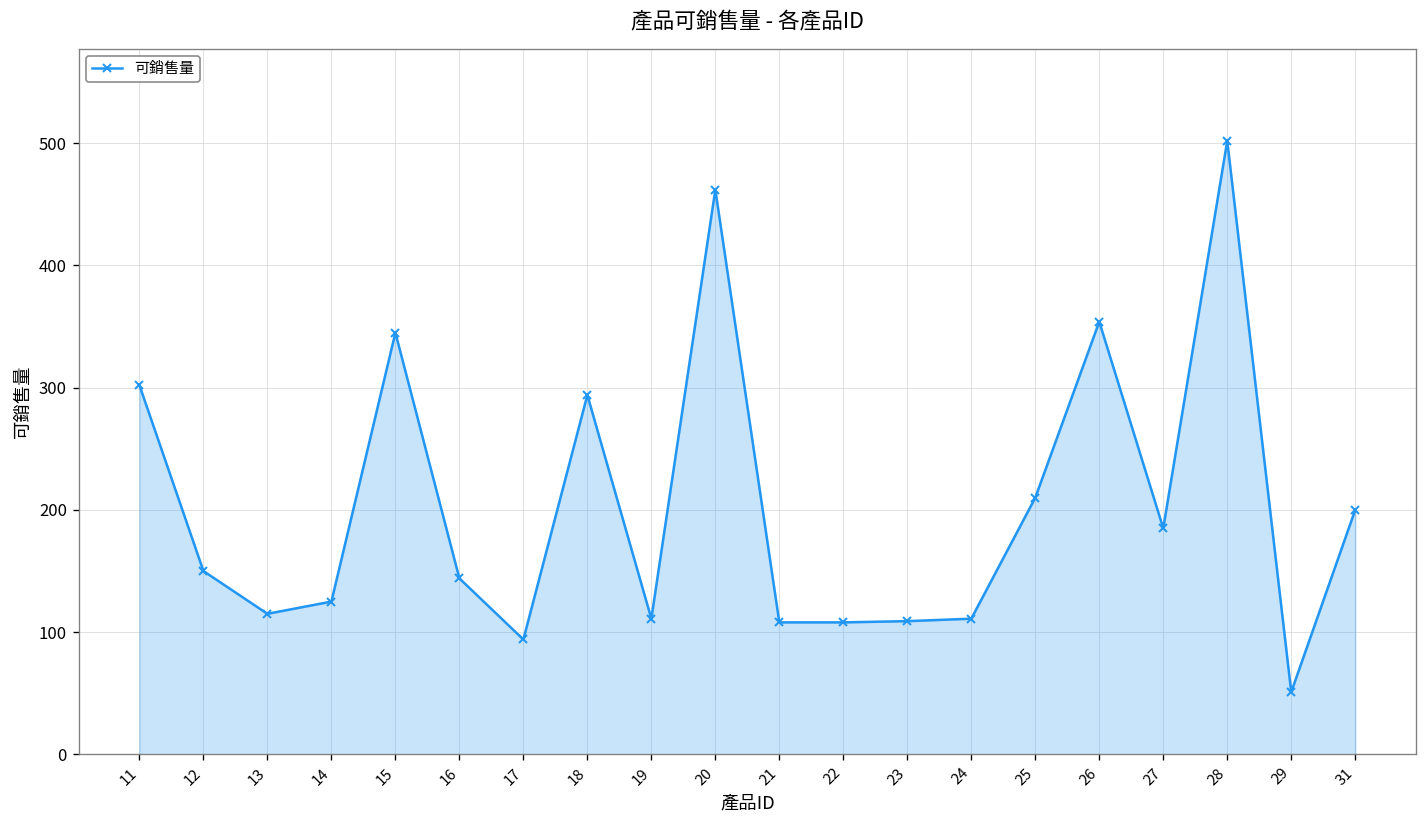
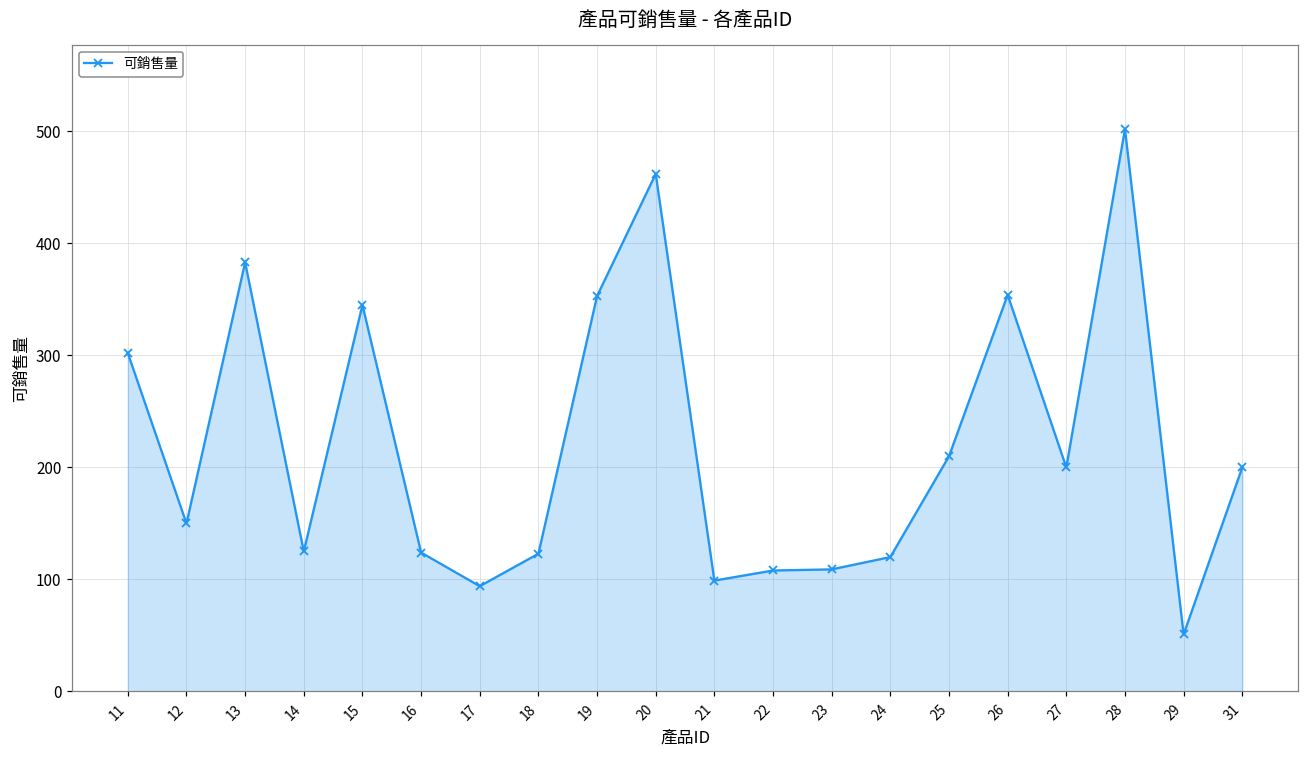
13: 115 -> 383
16: 144 -> 124
18: 294 -> 123
19: 111 -> 353
21: 108 -> 99
24: 111 -> 120
27: 185 -> 200
